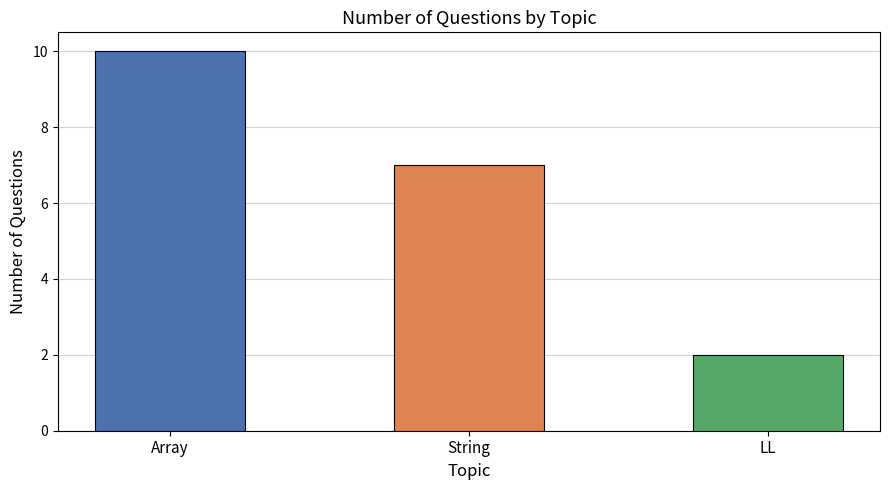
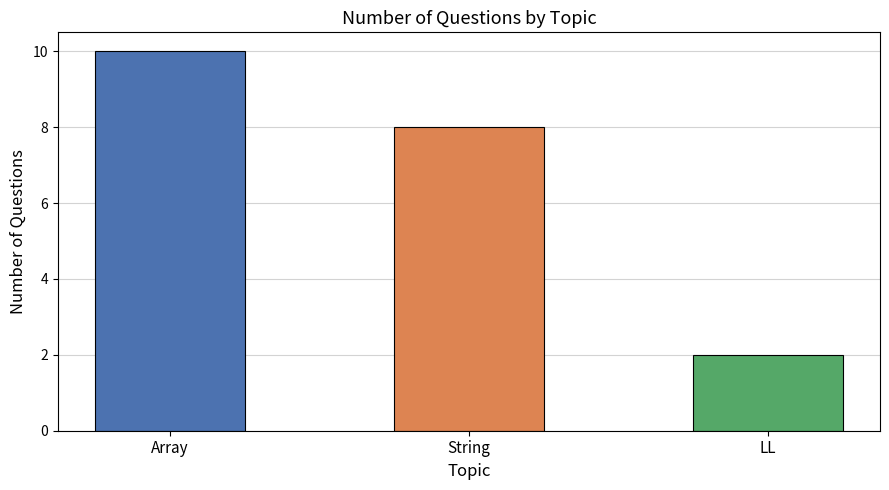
String: 7 -> 8
